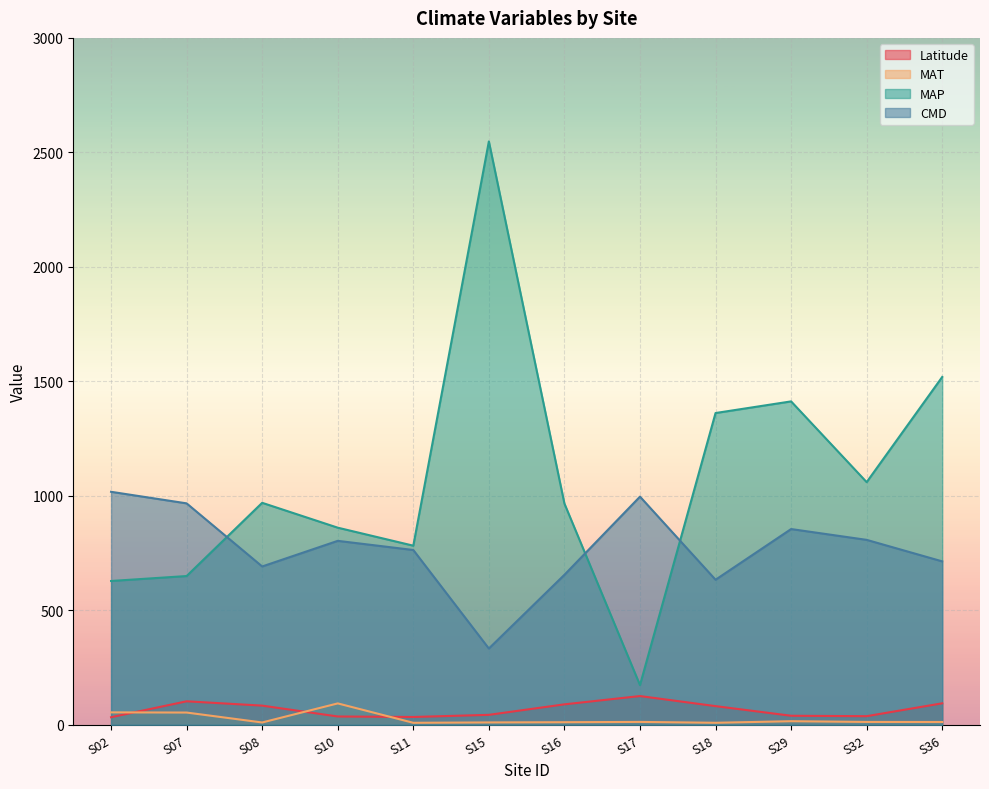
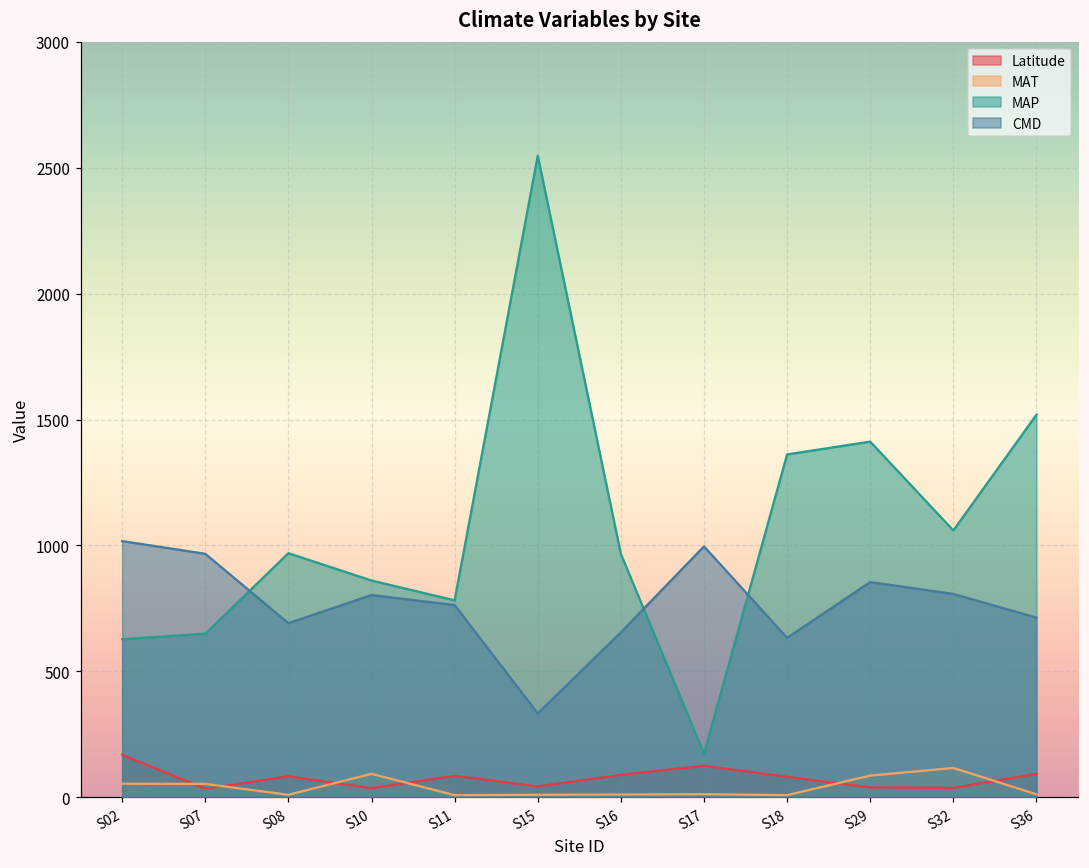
Latitude, S02: 30 -> 170
Latitude, S07: 100 -> 30
Latitude, S11: 30 -> 90
MAT, S29: 20 -> 90
MAT, S32: 10 -> 120
